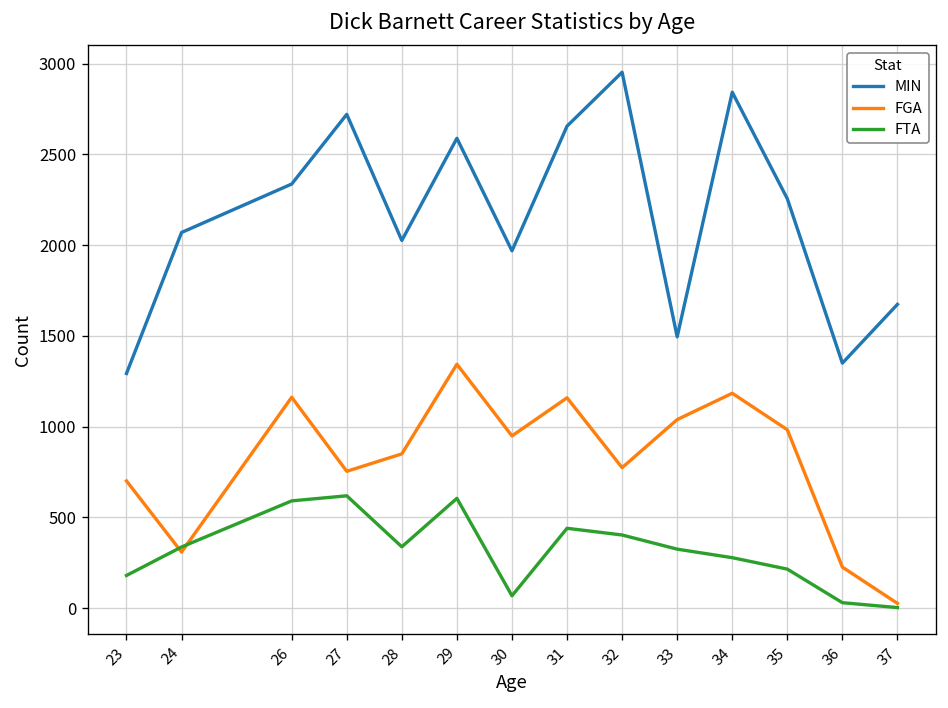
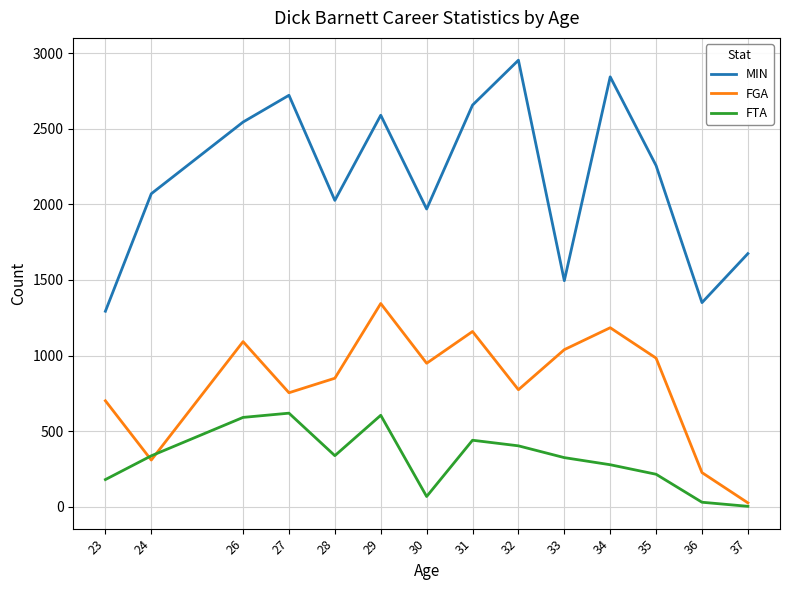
MIN, 26: 2340 -> 2540
FGA, 26: 1160 -> 1090
